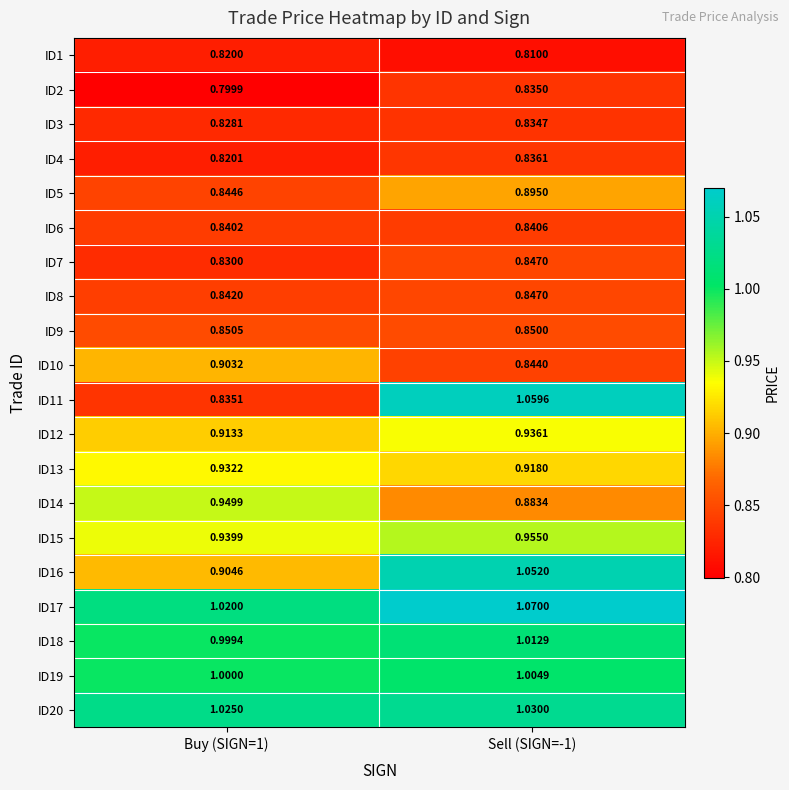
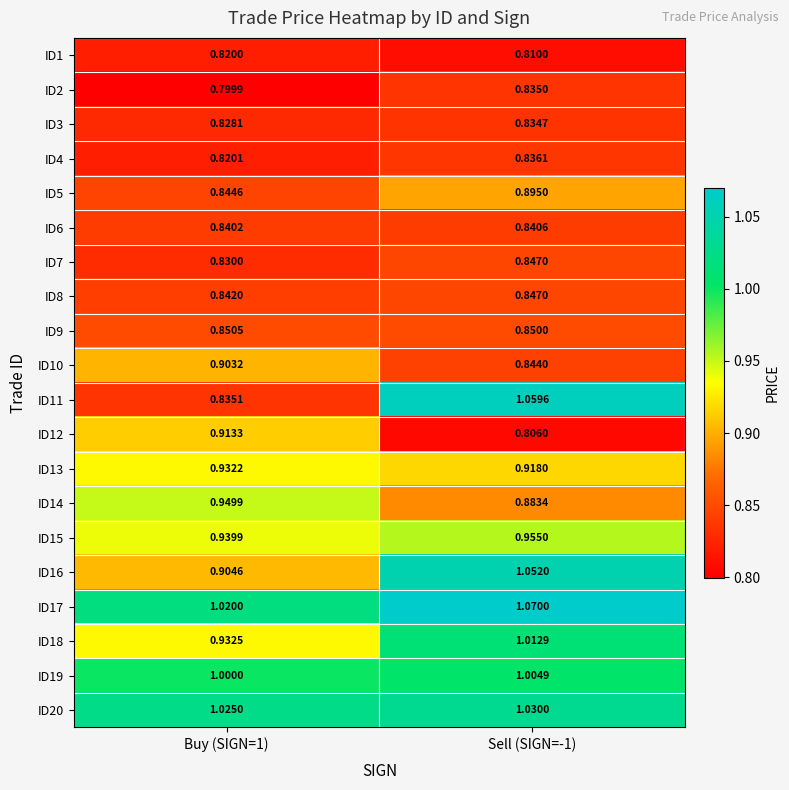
ID12, Sell (SIGN=-1): 0.9361 -> 0.8060
ID18, Buy (SIGN=1): 0.9994 -> 0.9325
